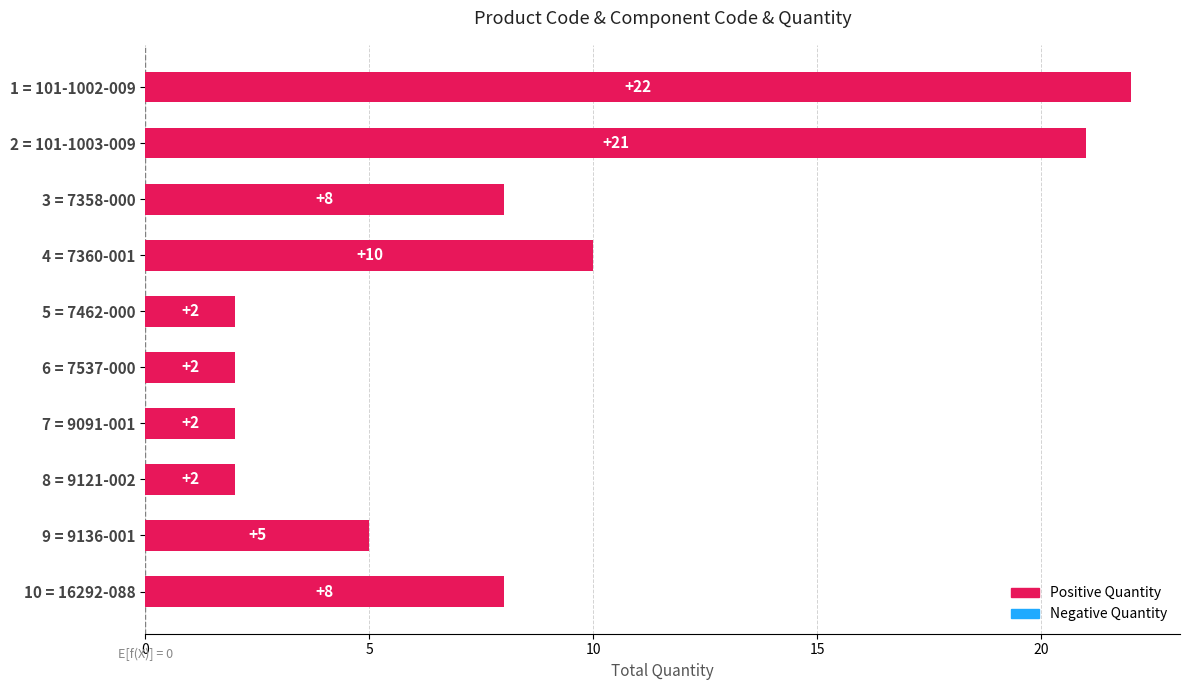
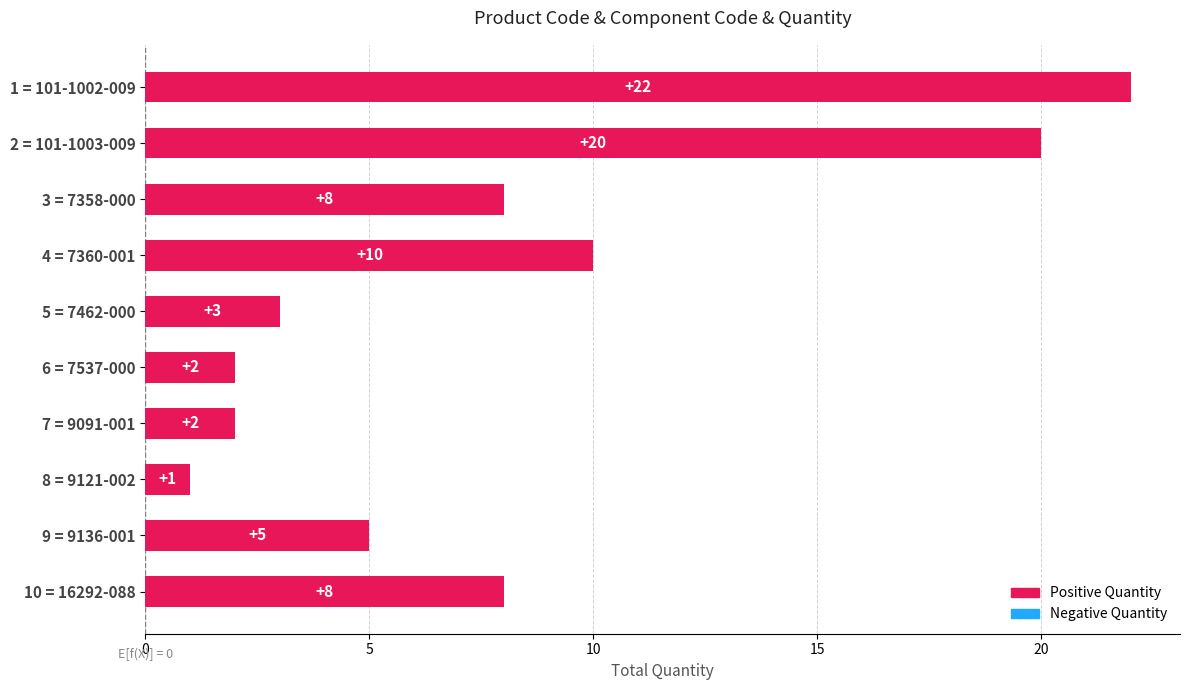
2 = 101-1003-009: +21 -> +20
5 = 7462-000: +2 -> +3
8 = 9121-002: +2 -> +1
